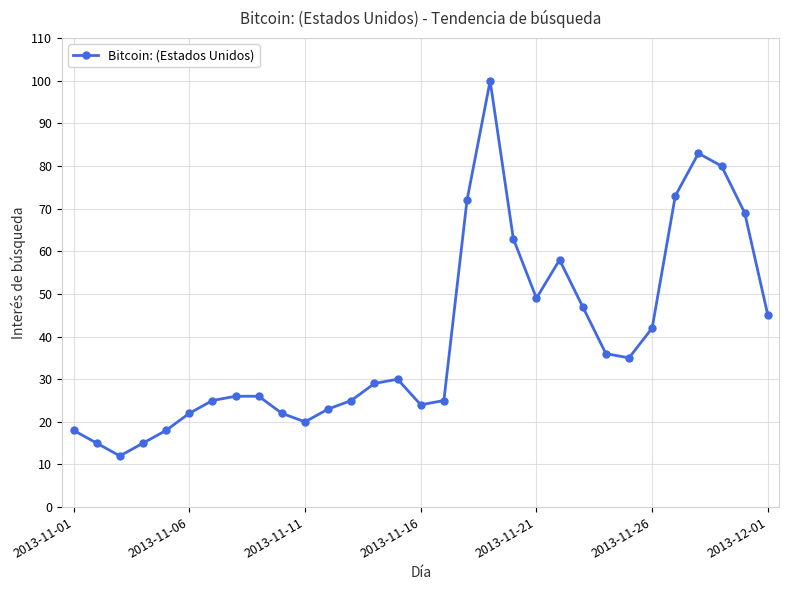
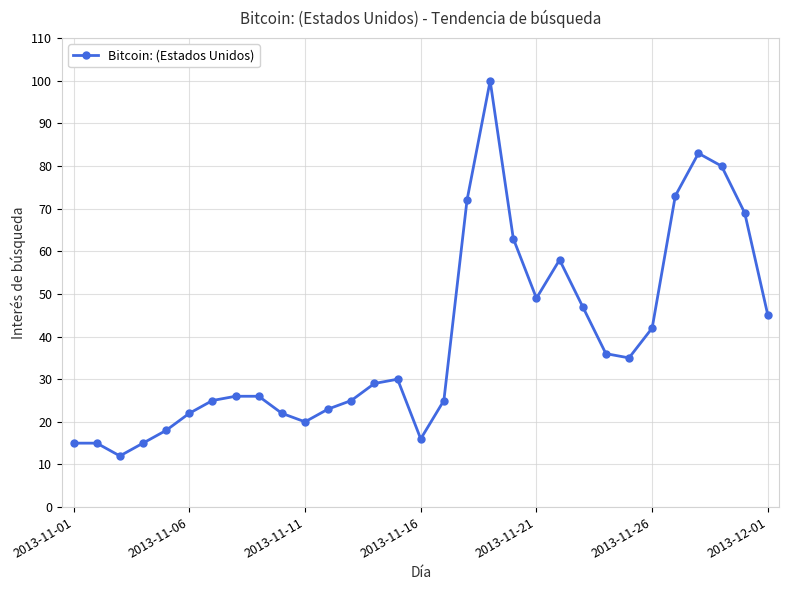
2013-11-01: 18 -> 15
2013-11-16: 24 -> 16
